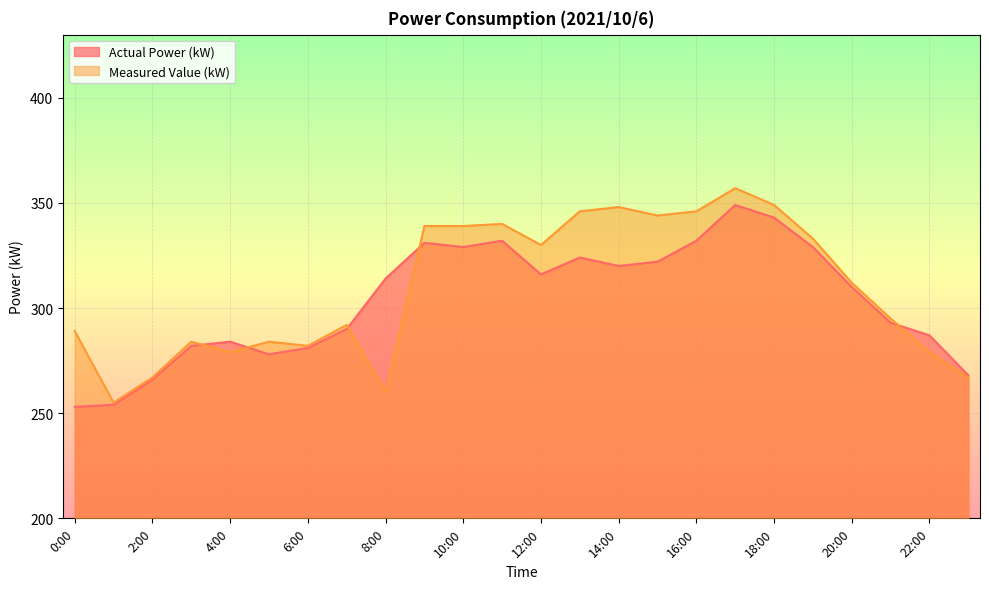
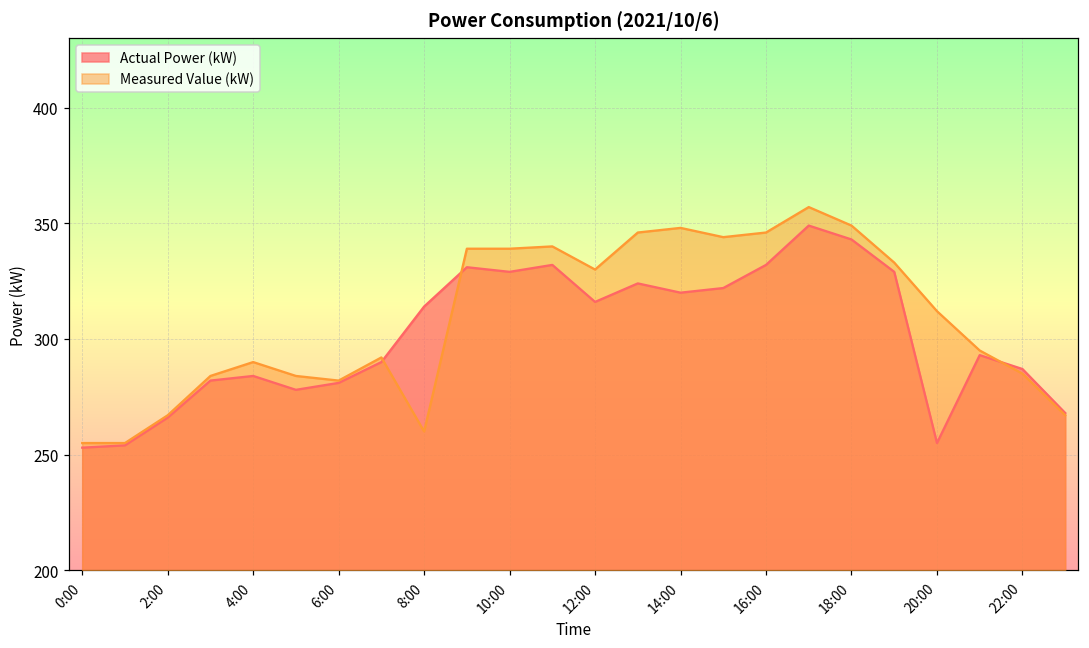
Measured Value (kW), 0:00: 289 -> 255
Measured Value (kW), 4:00: 279 -> 290
Actual Power (kW), 20:00: 310 -> 255
Measured Value (kW), 22:00: 279 -> 285
